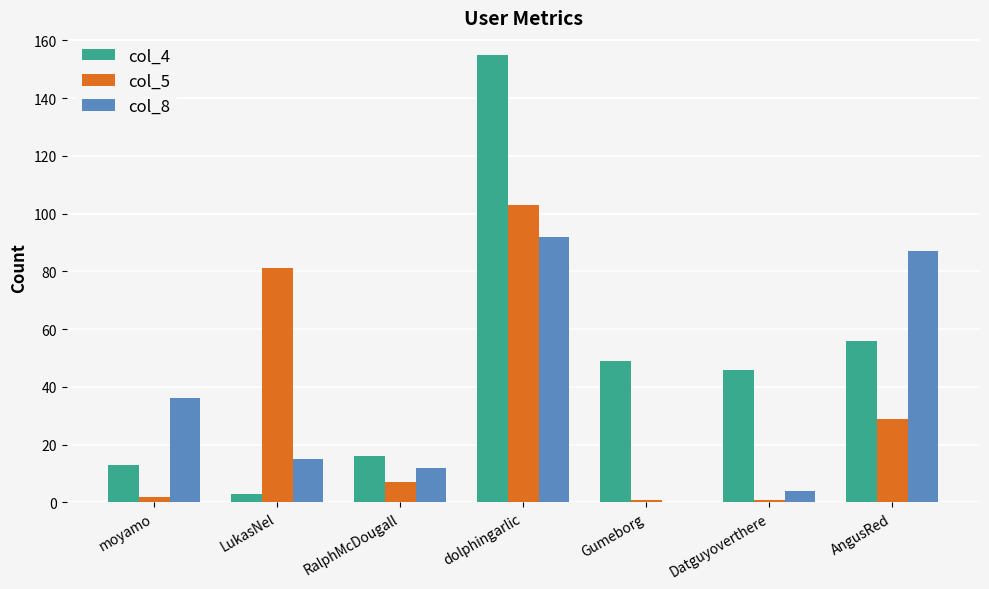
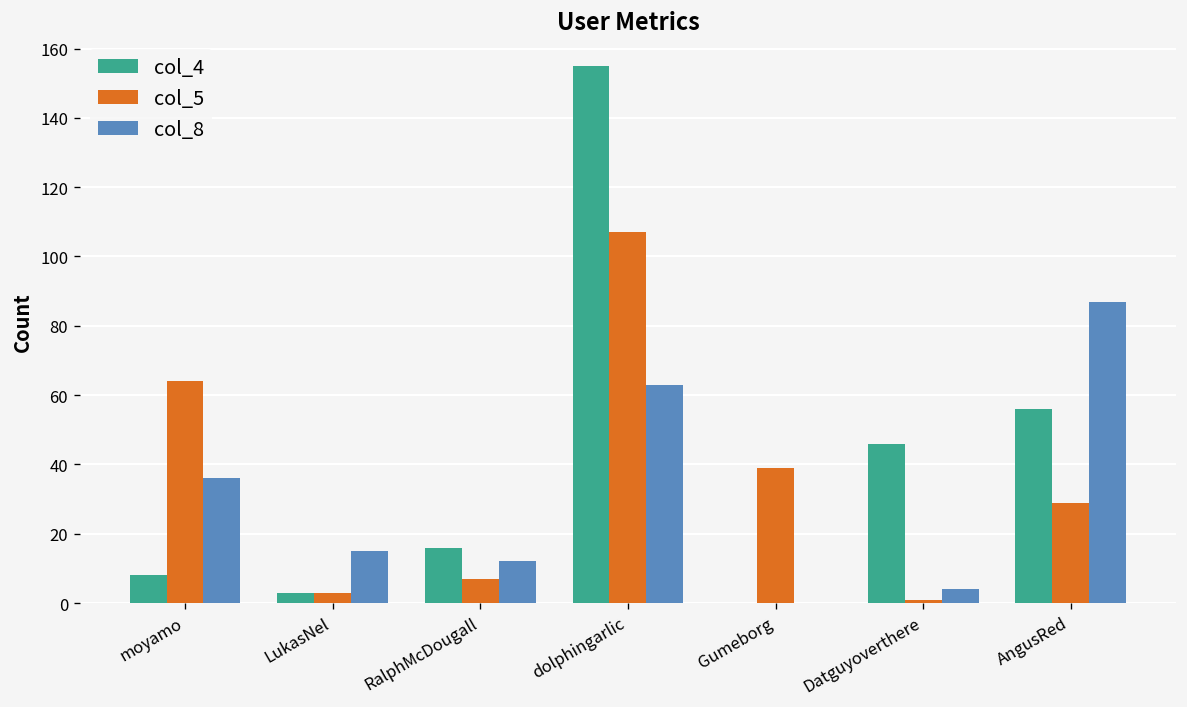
col_4, moyamo: 13 -> 8
col_5, moyamo: 2 -> 64
col_5, LukasNel: 81 -> 3
col_5, dolphingarlic: 103 -> 107
col_8, dolphingarlic: 92 -> 63
col_4, Gumeborg: 49 -> 0
col_5, Gumeborg: 1 -> 39
